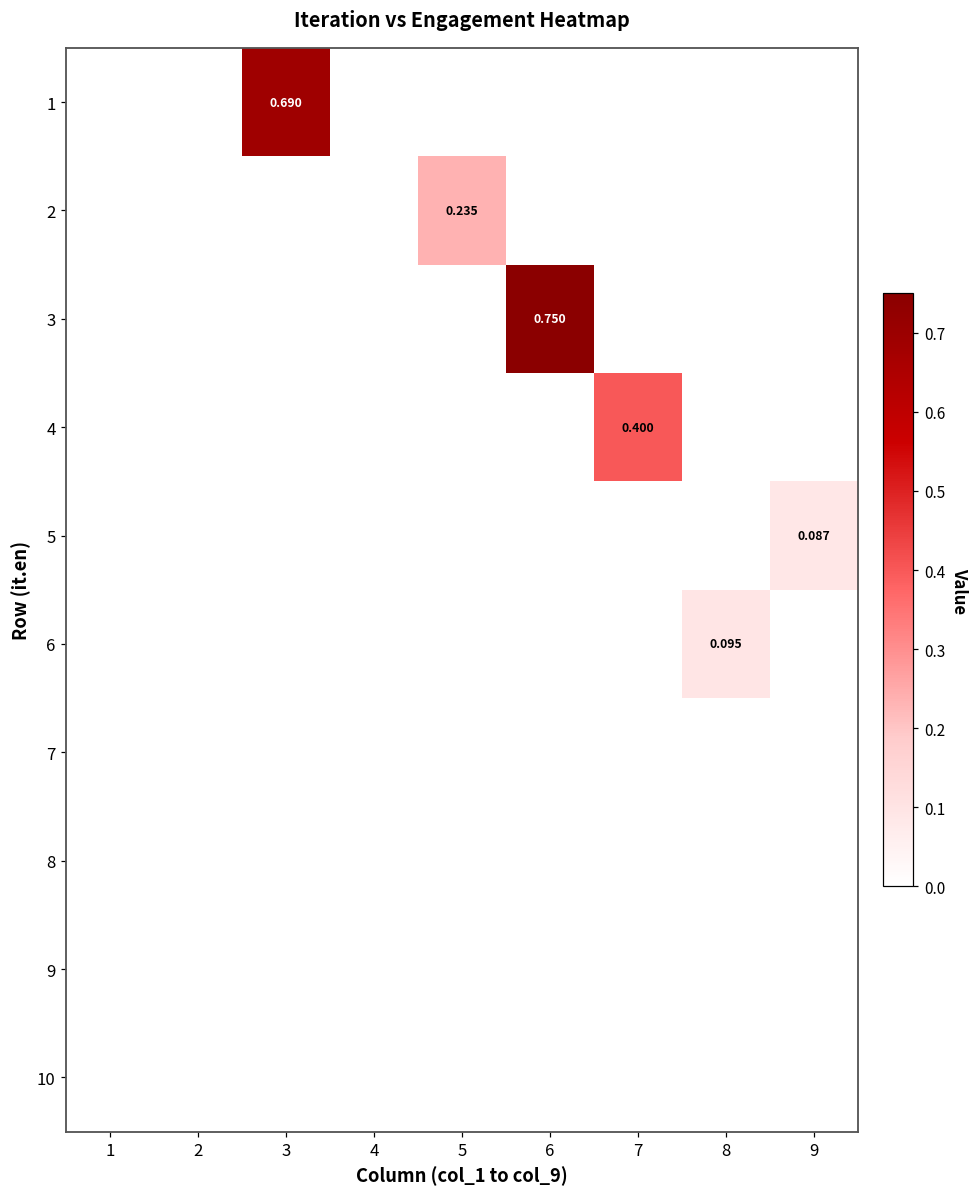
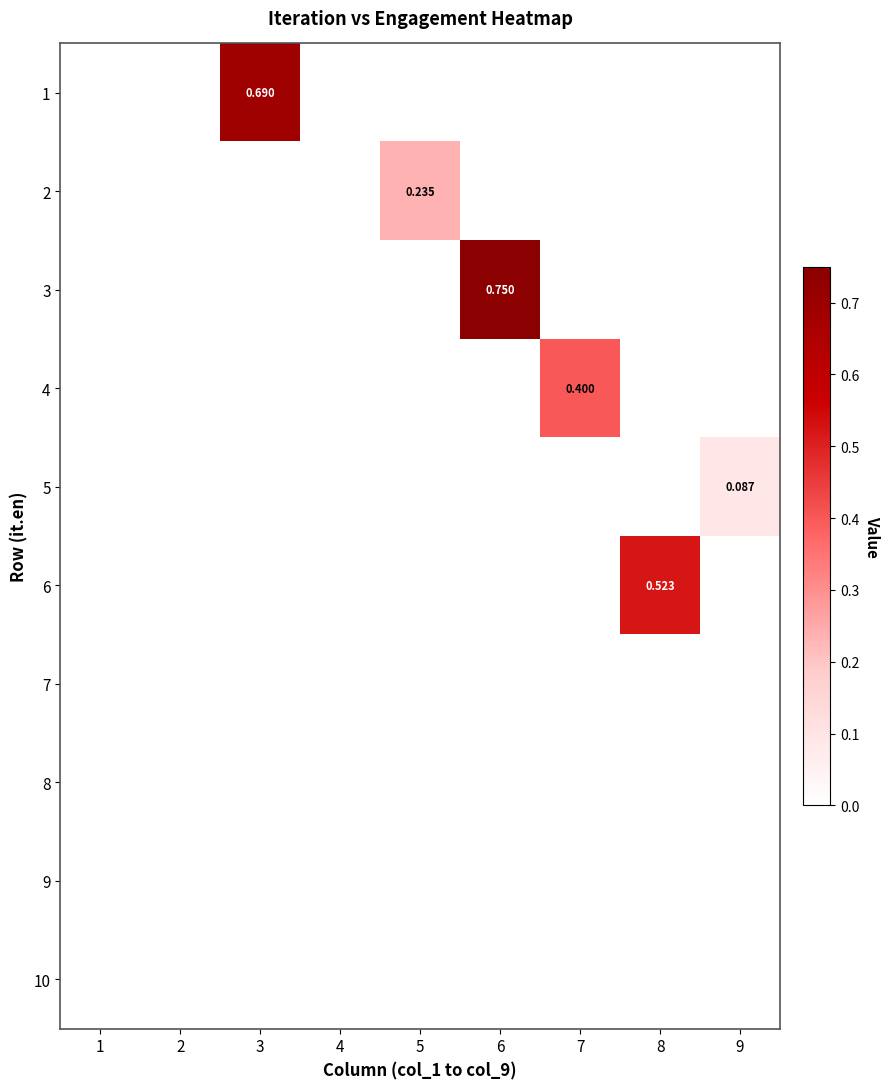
6, 8: 0.095 -> 0.523
